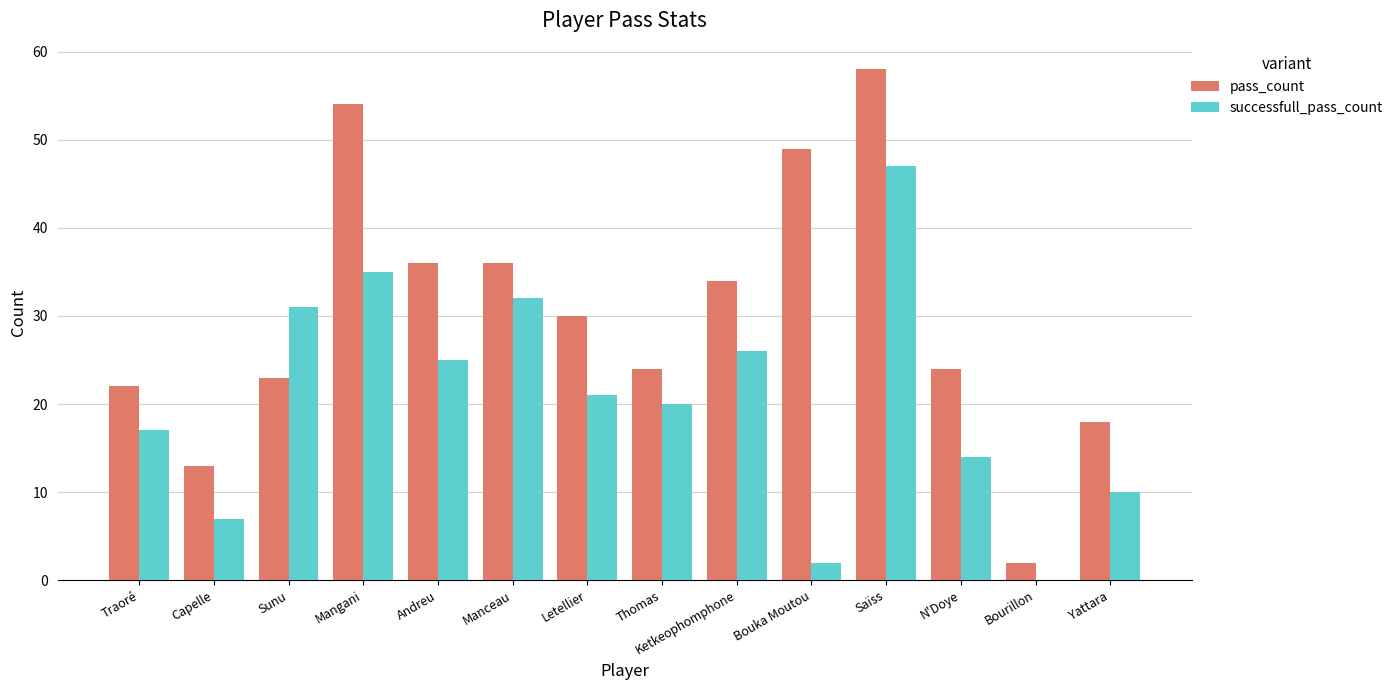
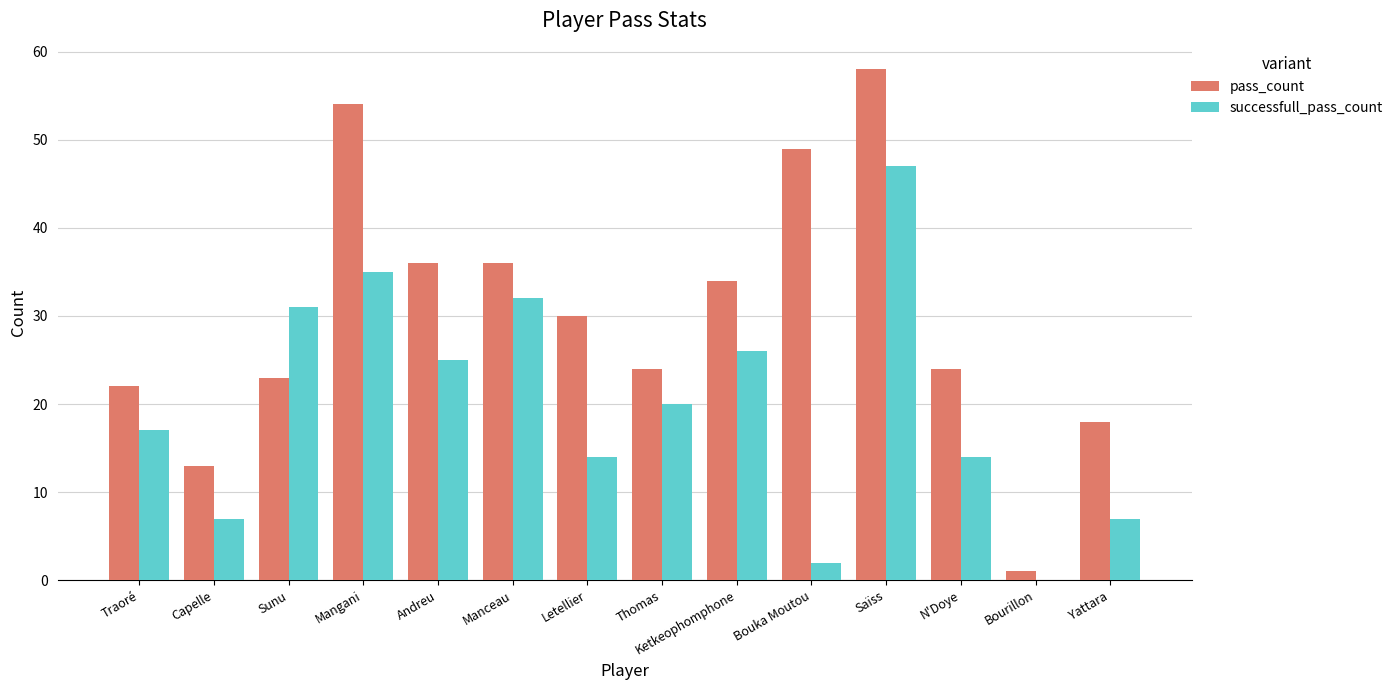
successfull_pass_count, Letellier: 21 -> 14
pass_count, Bourillon: 2 -> 1
successfull_pass_count, Yattara: 10 -> 7
